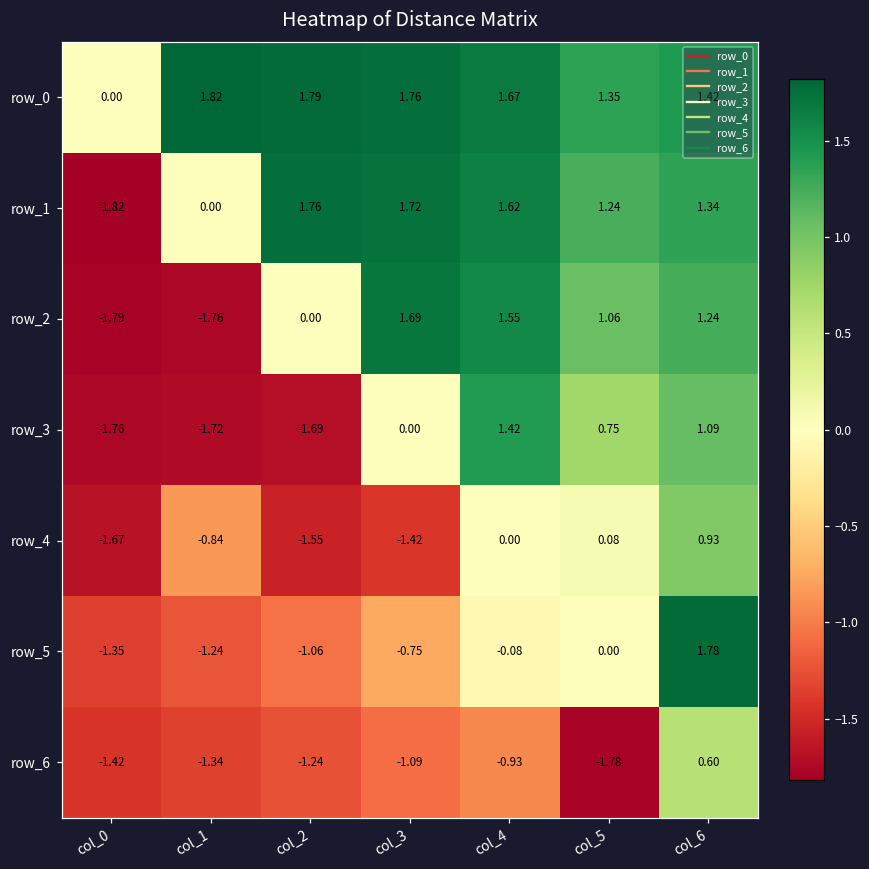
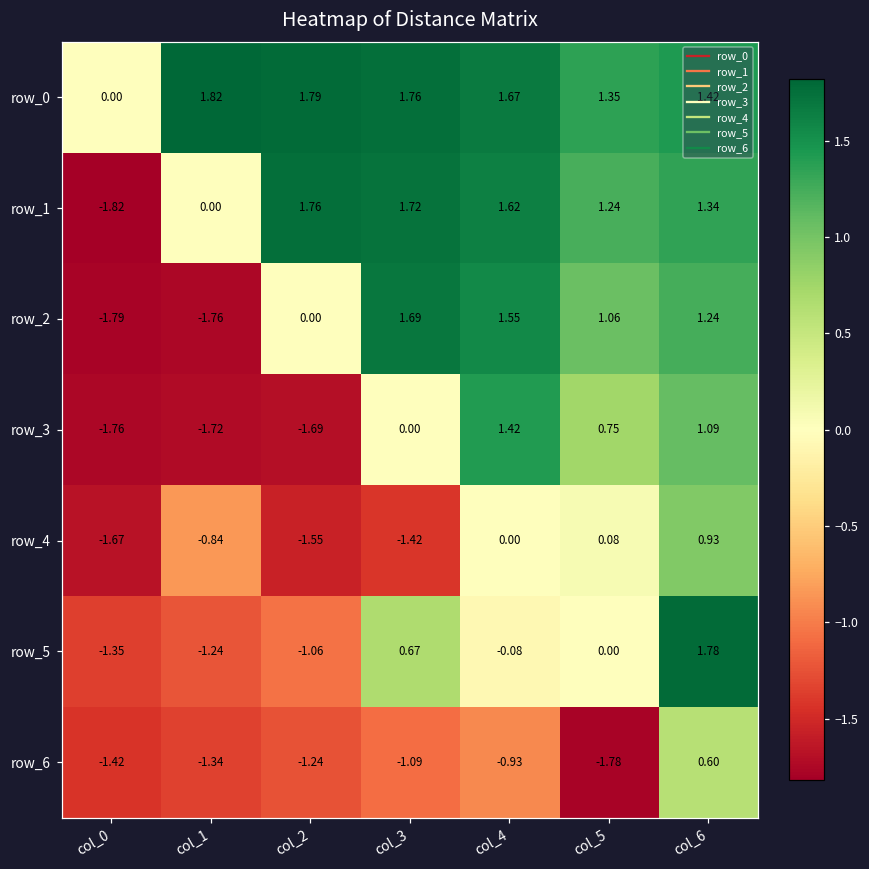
row_5, col_3: -0.75 -> 0.67
